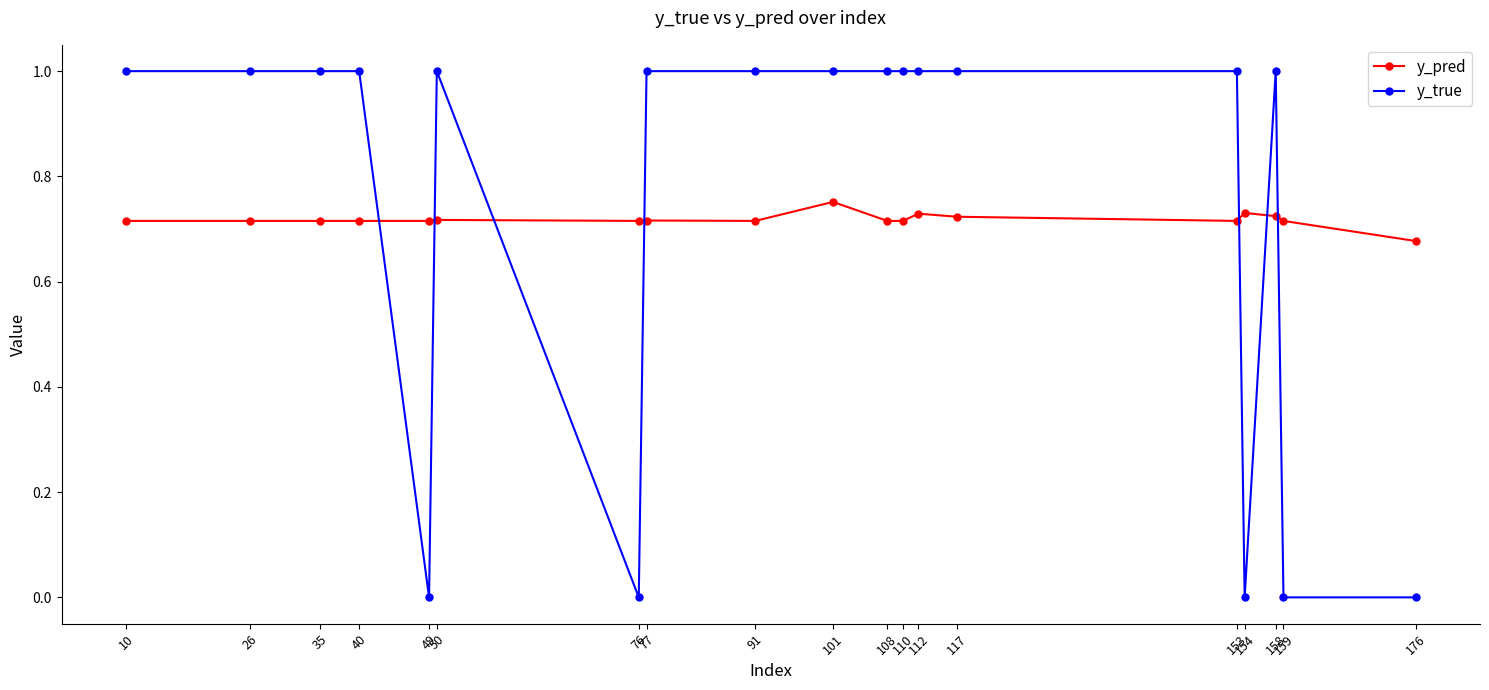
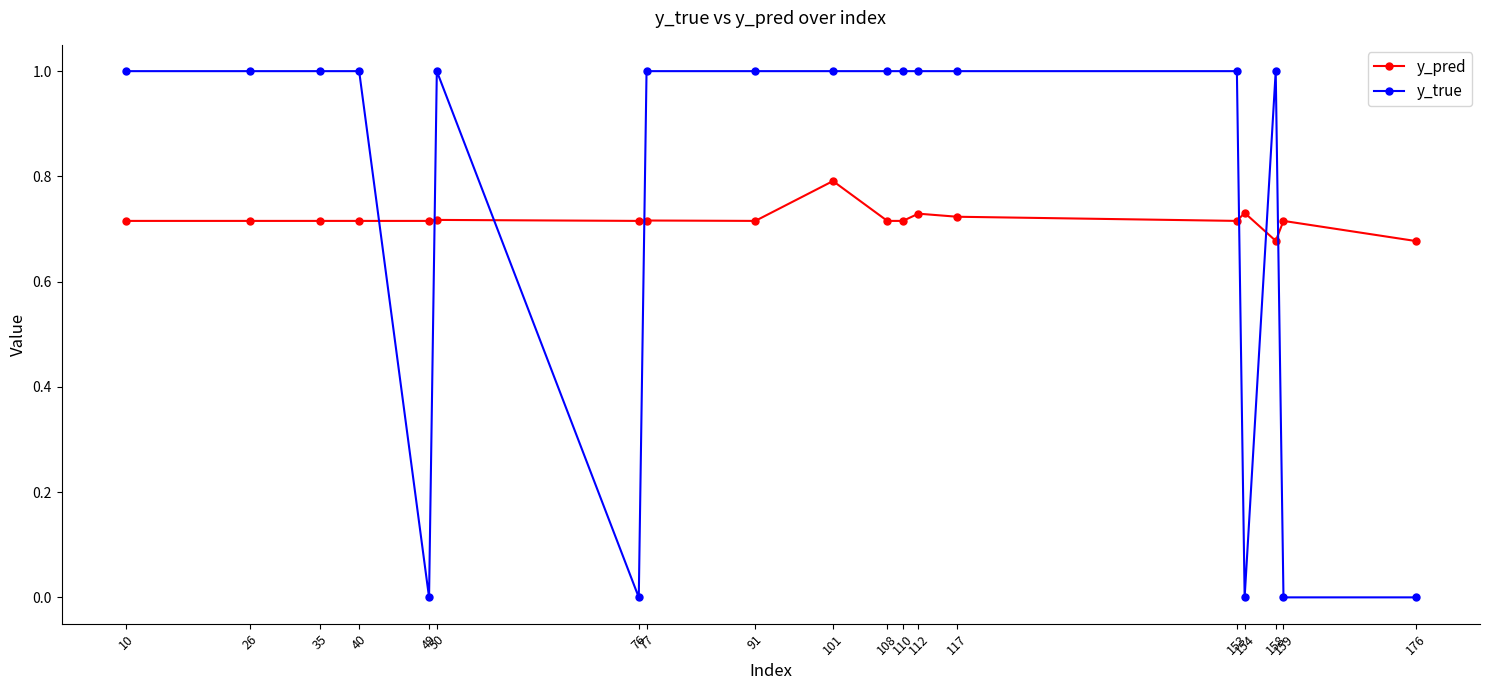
y_pred, 101: 0.75 -> 0.79
y_pred, 158: 0.72 -> 0.68
